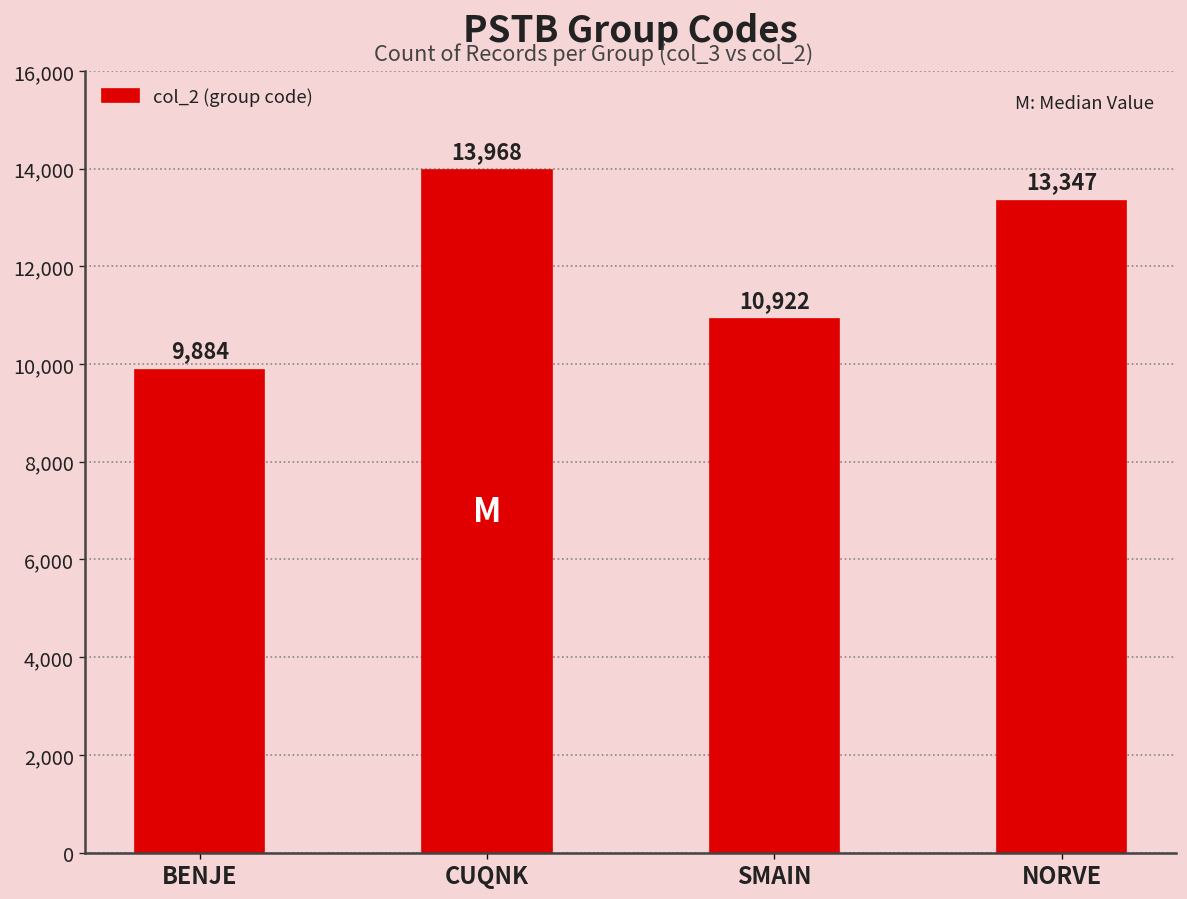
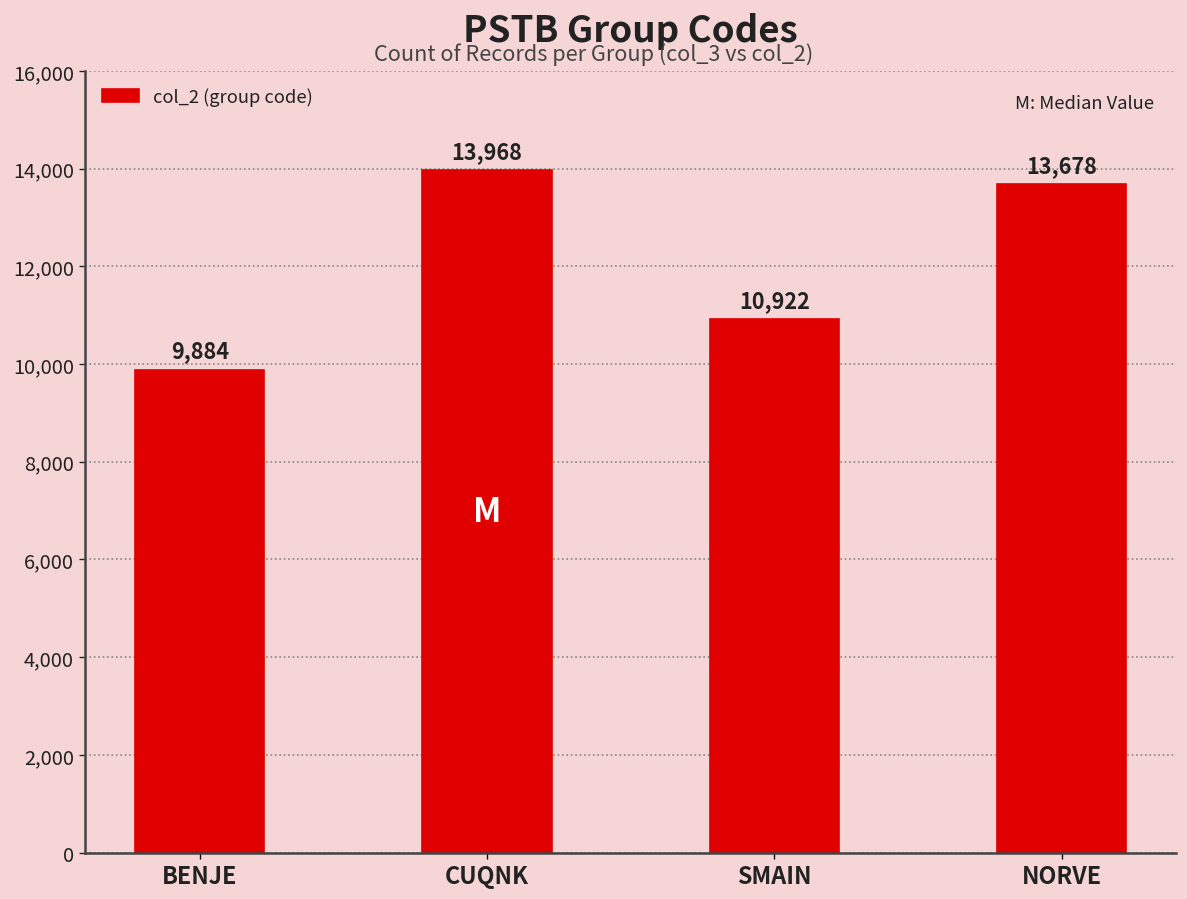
NORVE: 13,347 -> 13,678
